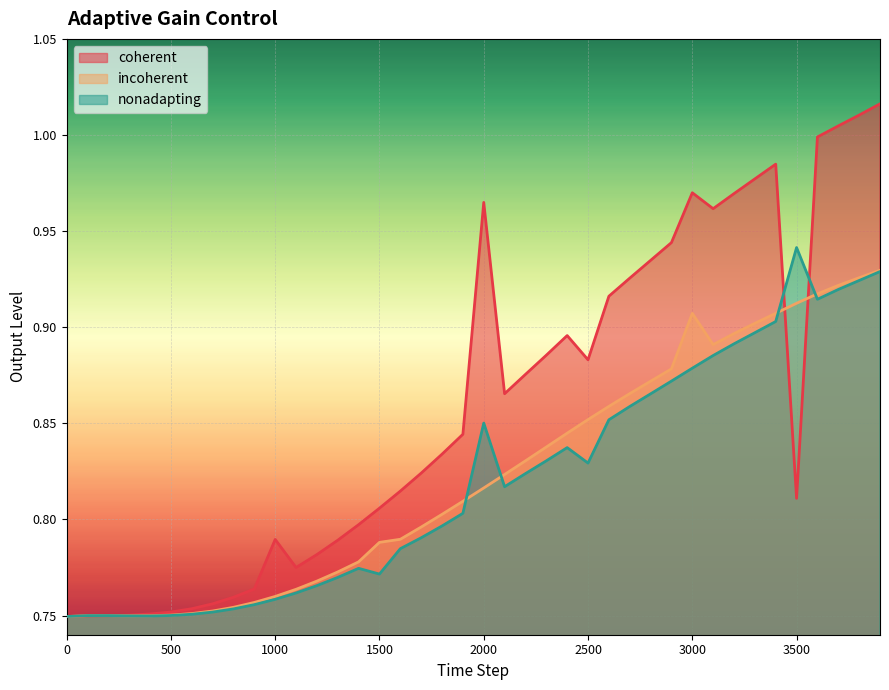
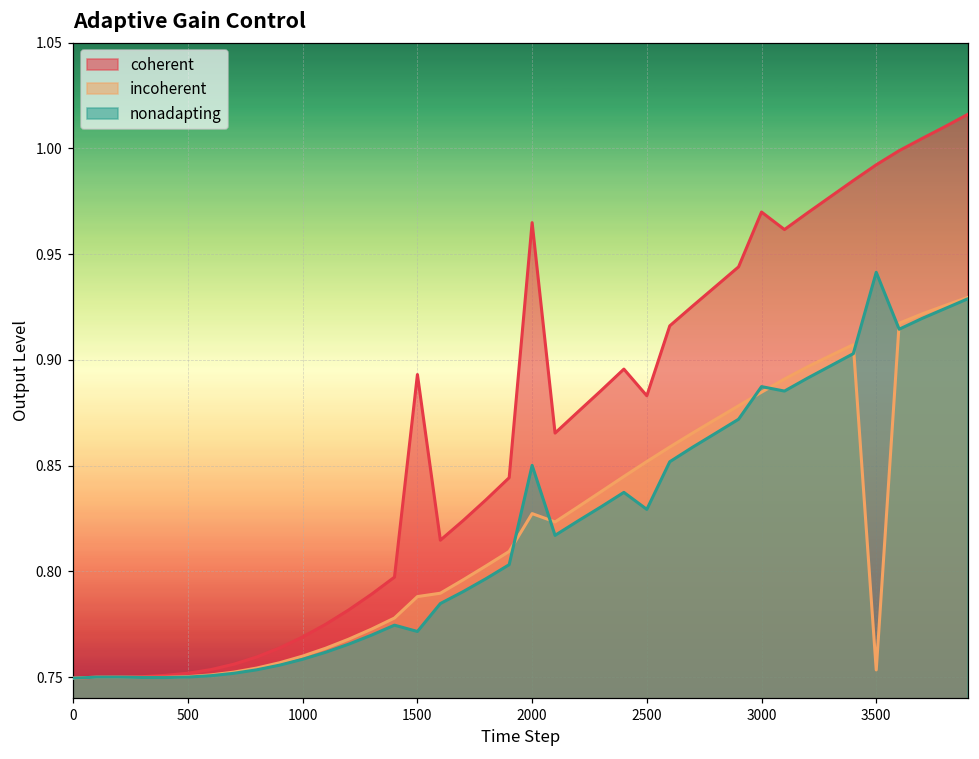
coherent, 1000: 0.790 -> 0.769
coherent, 1500: 0.806 -> 0.893
incoherent, 2000: 0.816 -> 0.827
incoherent, 3000: 0.907 -> 0.885
nonadapting, 3000: 0.879 -> 0.887
coherent, 3500: 0.811 -> 0.992
incoherent, 3500: 0.912 -> 0.753
